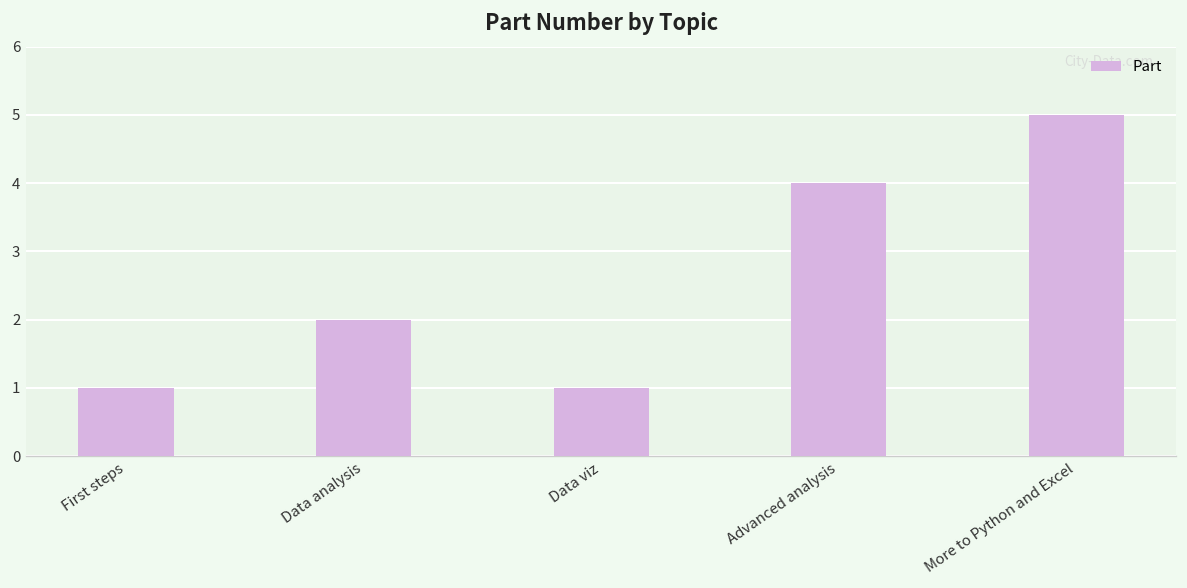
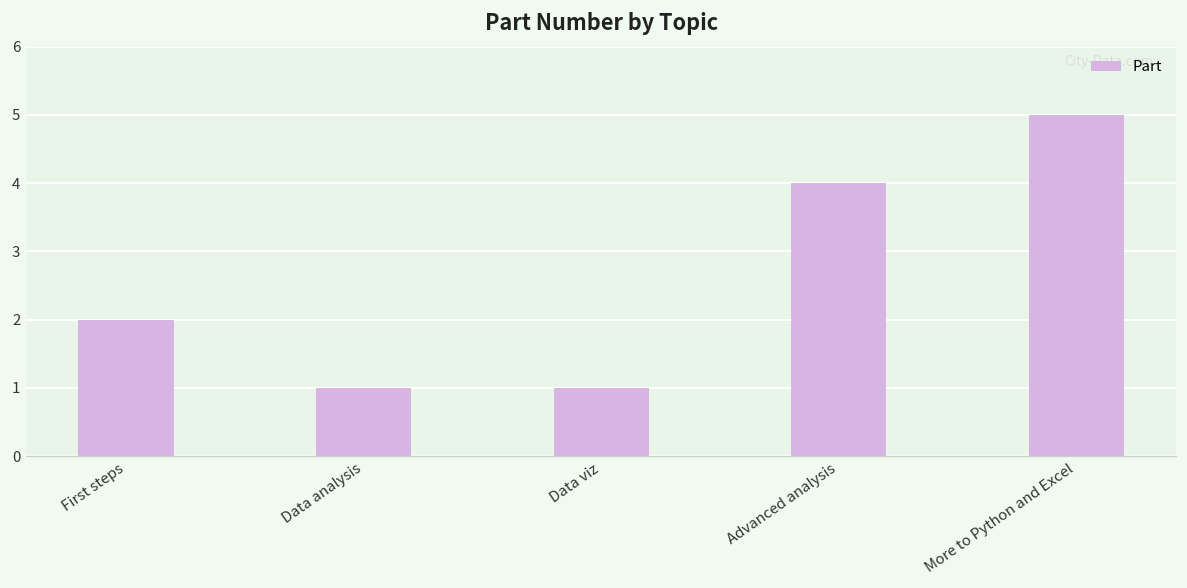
First steps: 1 -> 2
Data analysis: 2 -> 1
